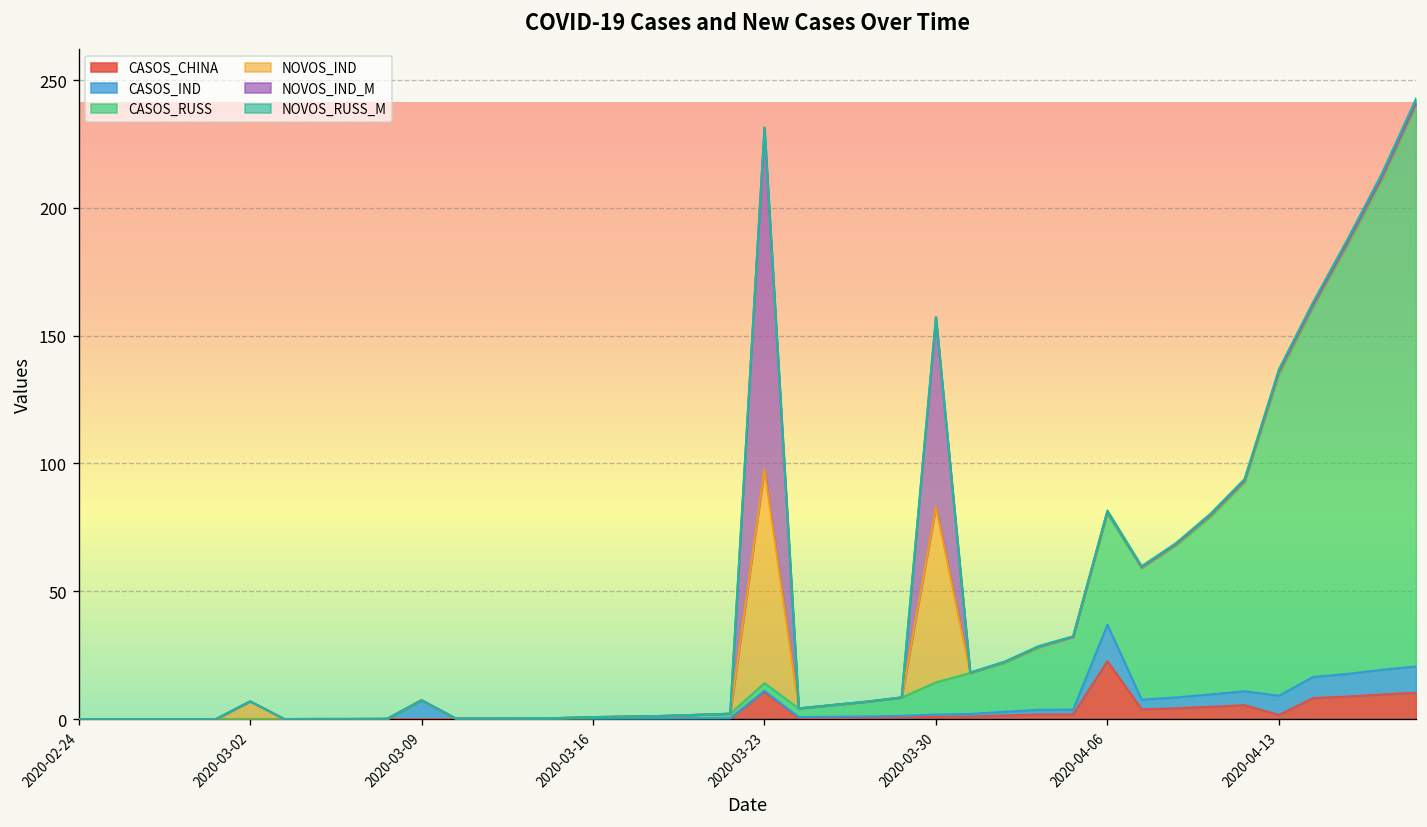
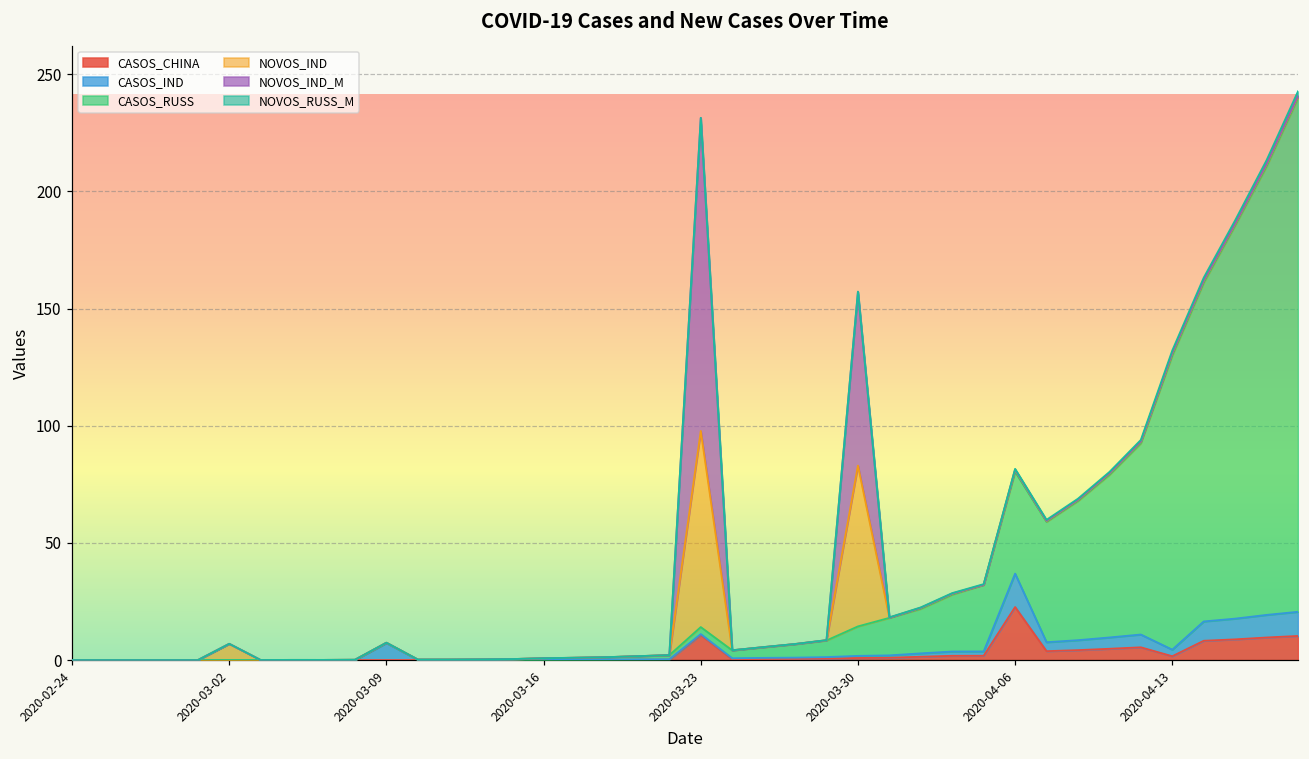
CASOS_IND, 2020-04-13: 8 -> 3
